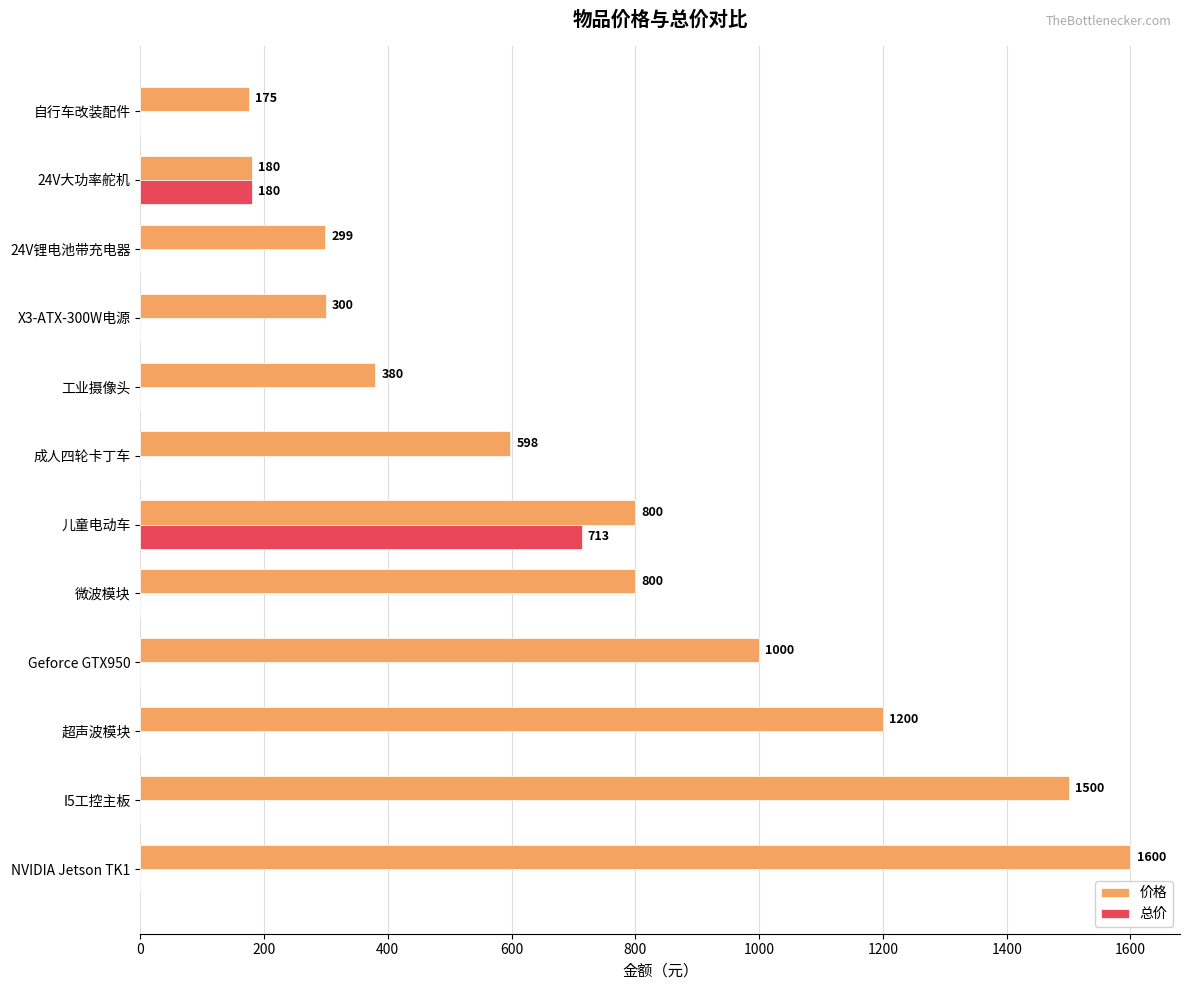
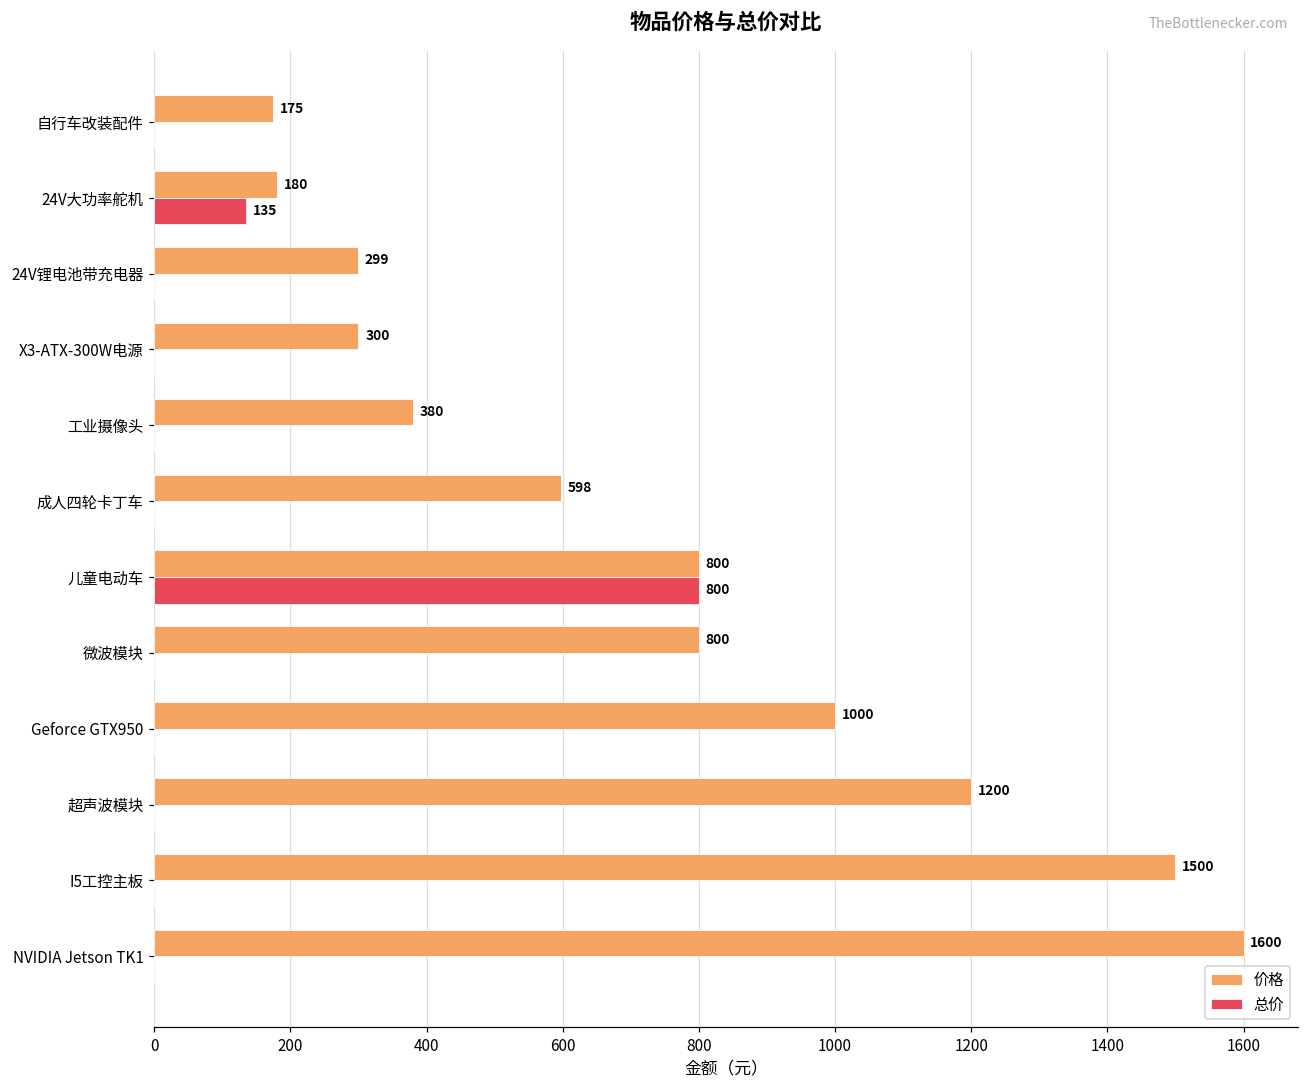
总价, 24V大功率舵机: 180 -> 135
总价, 儿童电动车: 713 -> 800
